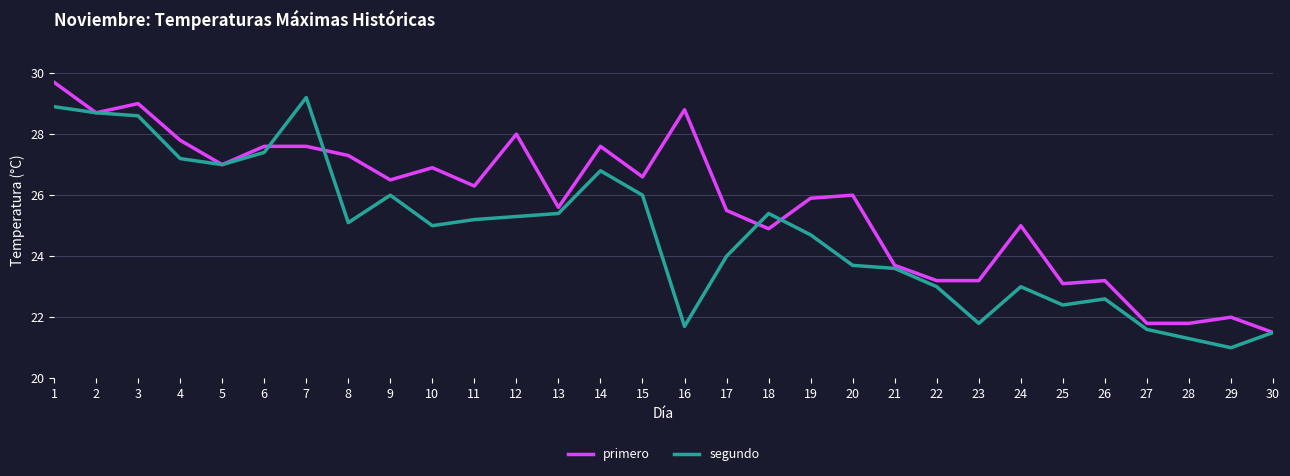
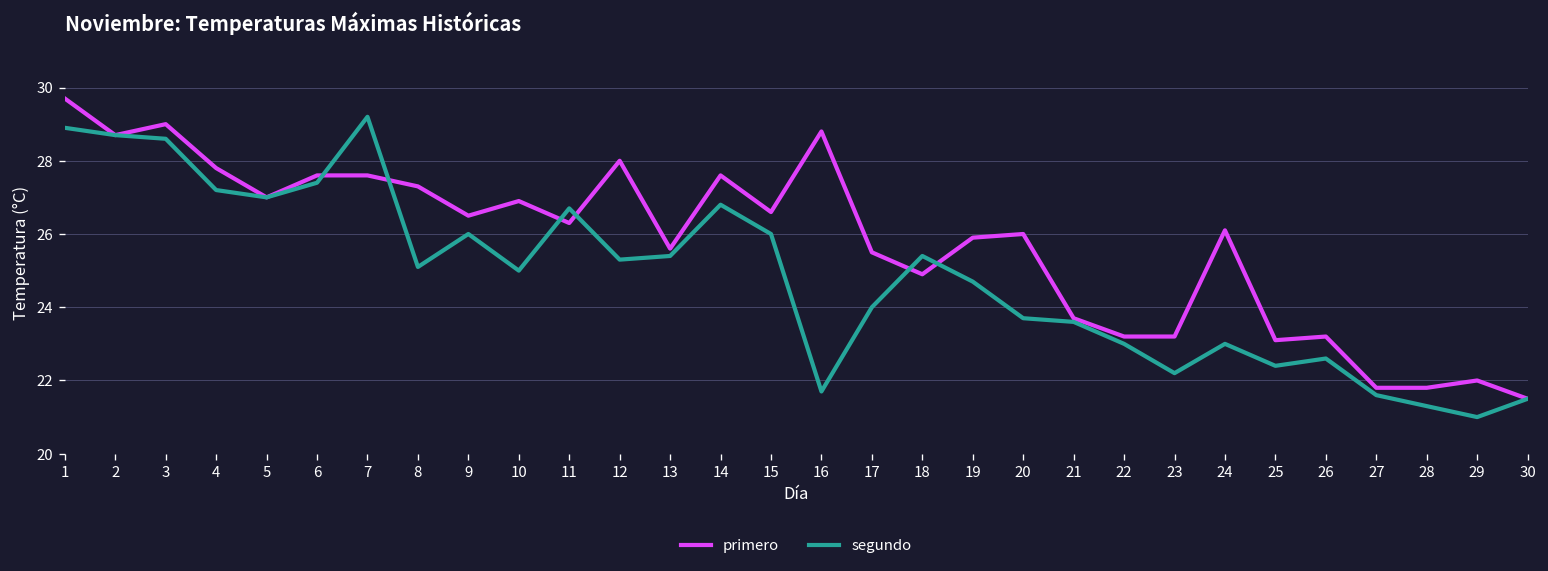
segundo, 11: 25.2 -> 26.7
segundo, 23: 21.8 -> 22.2
primero, 24: 25.0 -> 26.1
